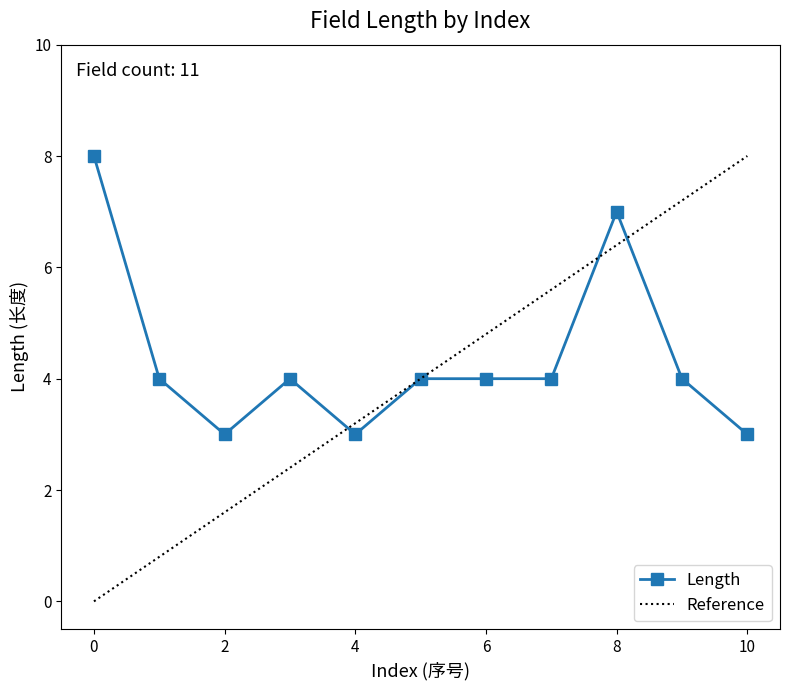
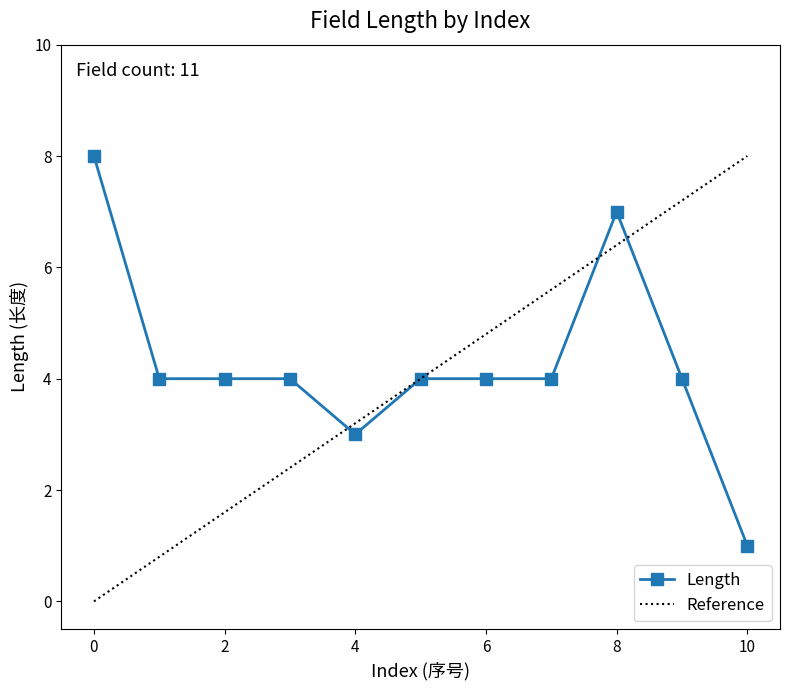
Length, 2: 3 -> 4
Length, 10: 3 -> 1
